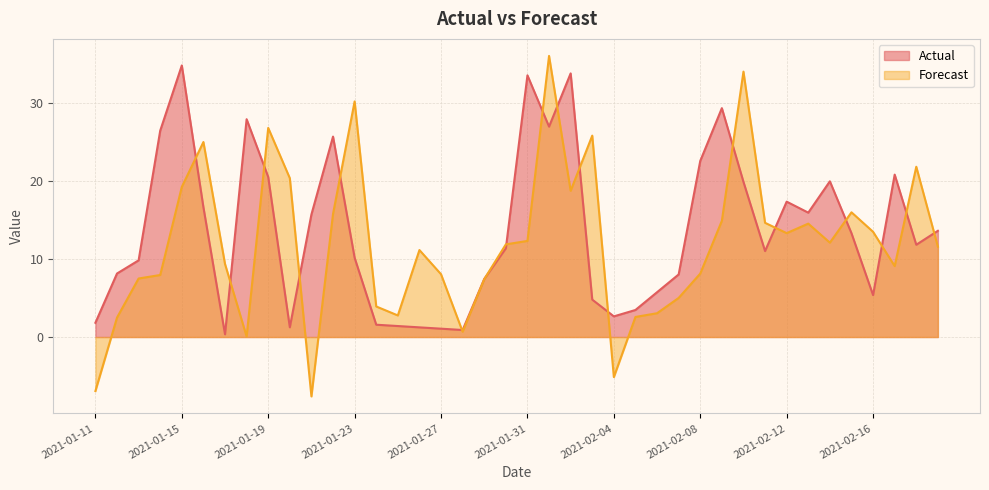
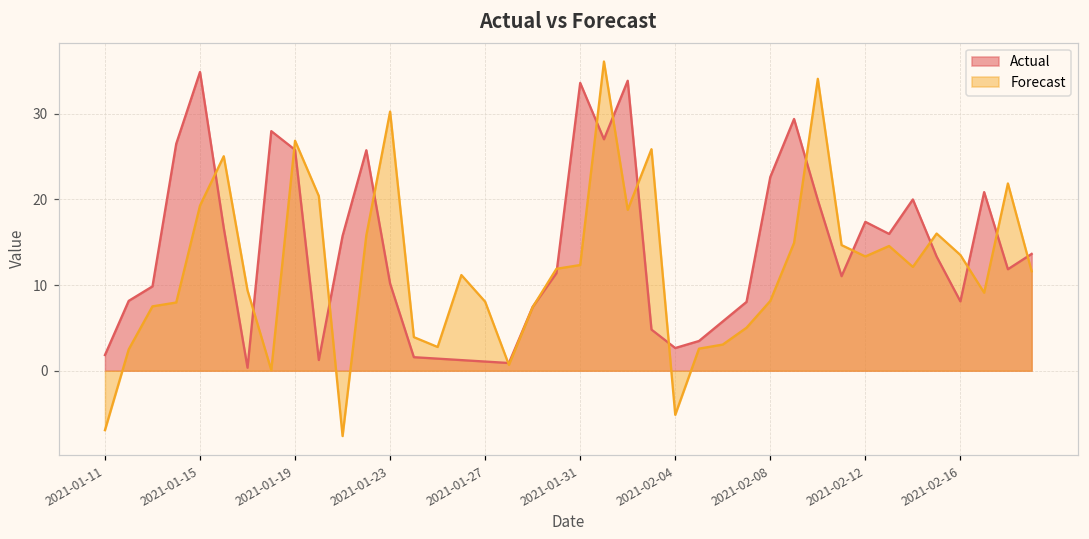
Actual, 2021-01-19: 21 -> 26
Actual, 2021-02-16: 5 -> 8
